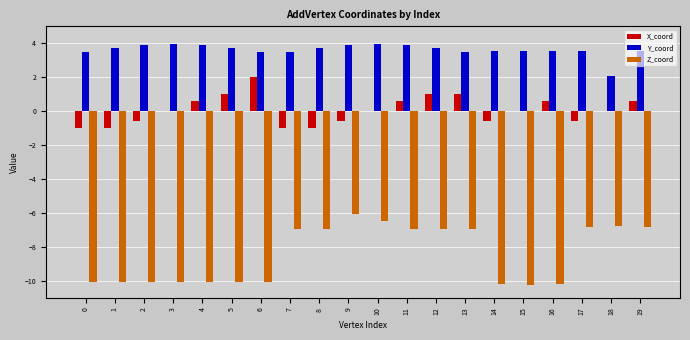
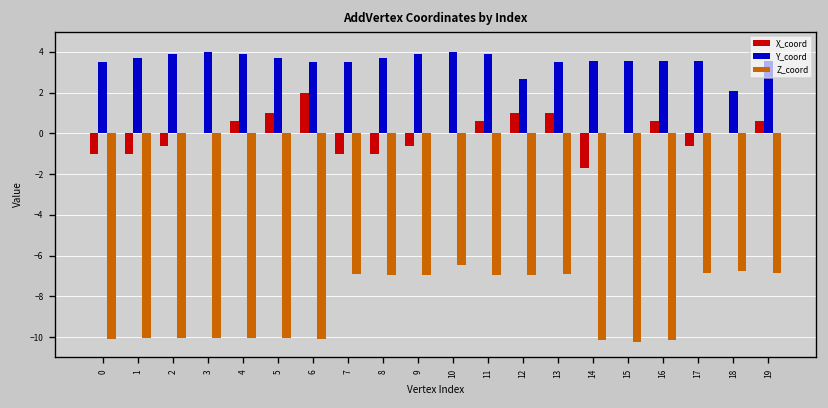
Z_coord, 9: -6.0 -> -7.0
Y_coord, 12: 3.7 -> 2.7
X_coord, 14: -0.6 -> -1.7
